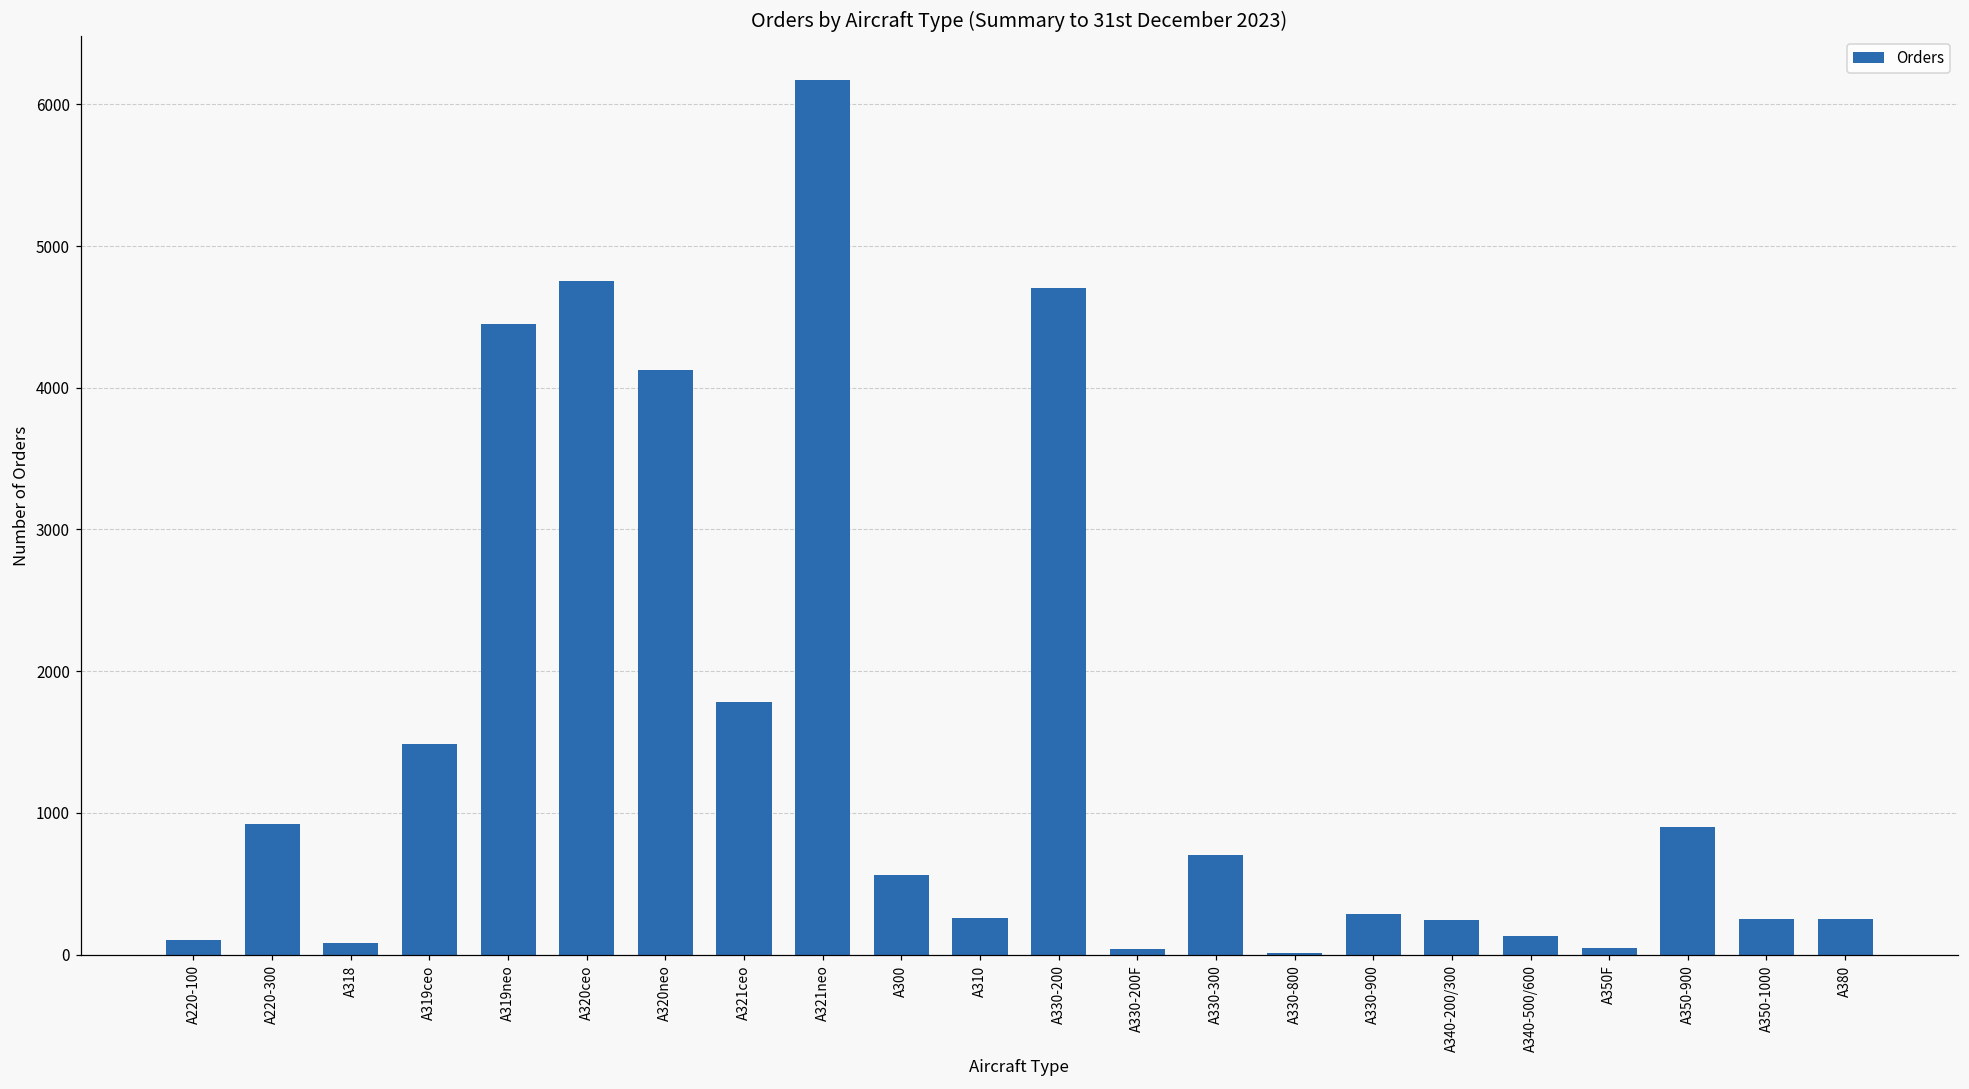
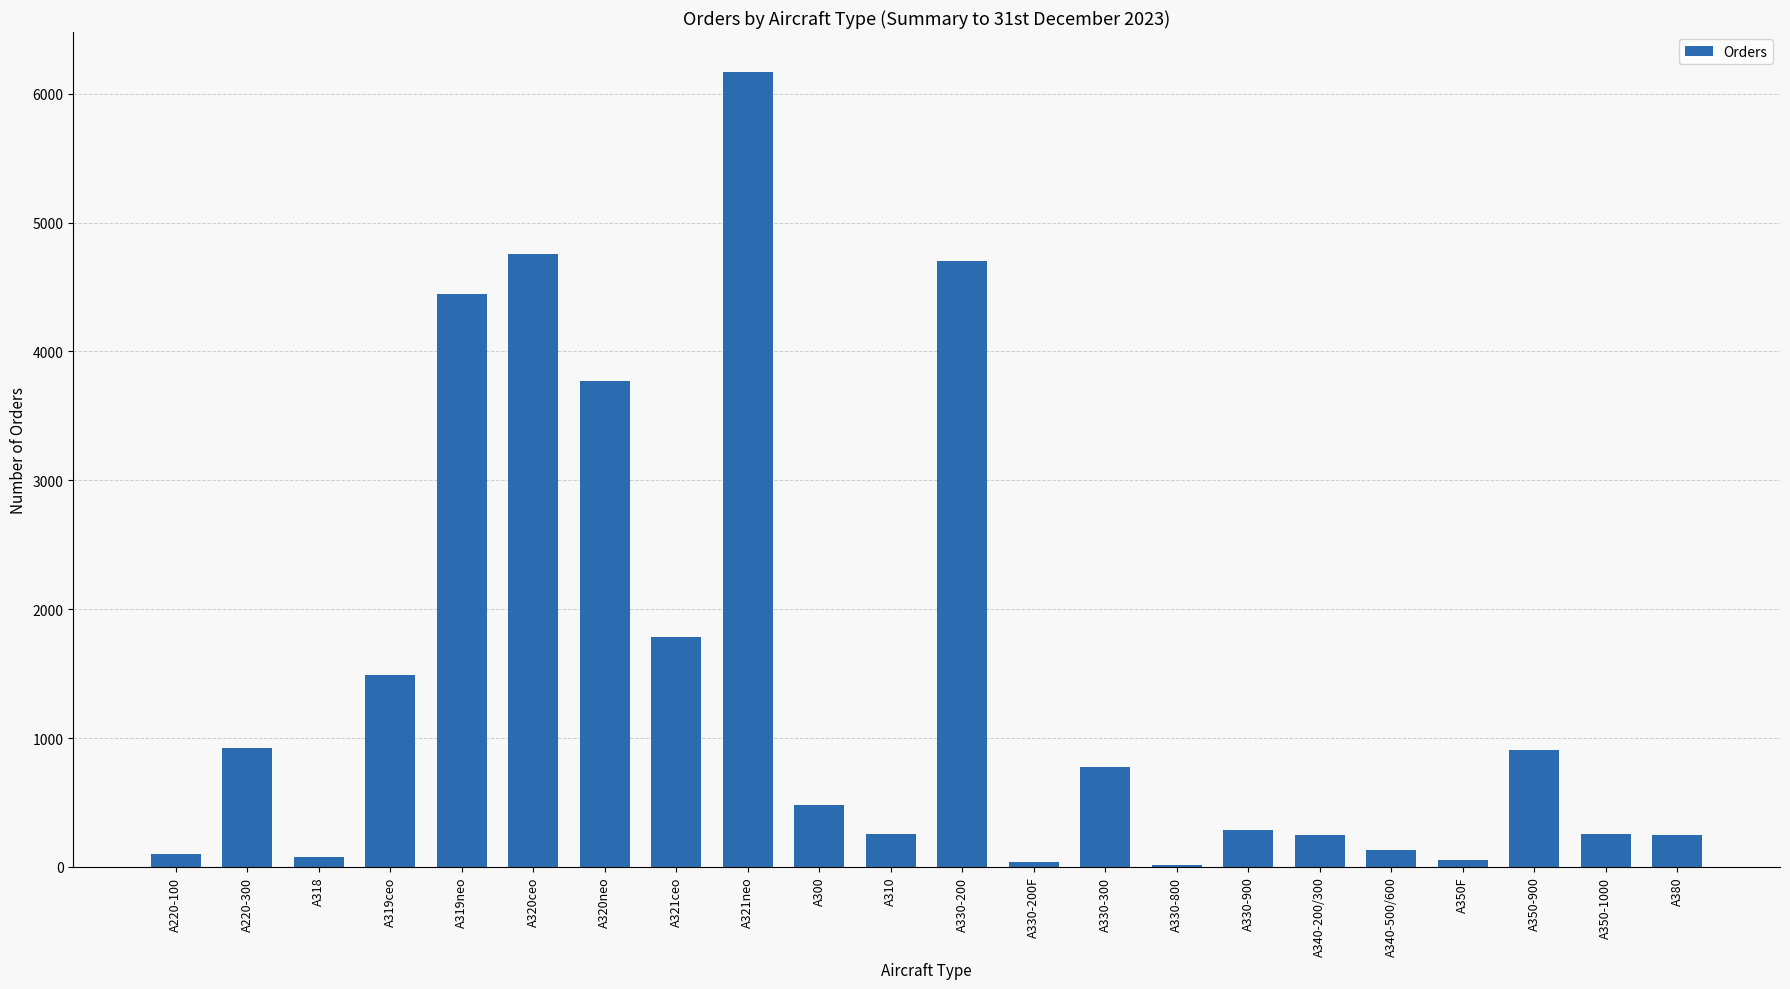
A320neo: 4120 -> 3770
A300: 560 -> 480
A330-300: 700 -> 780
